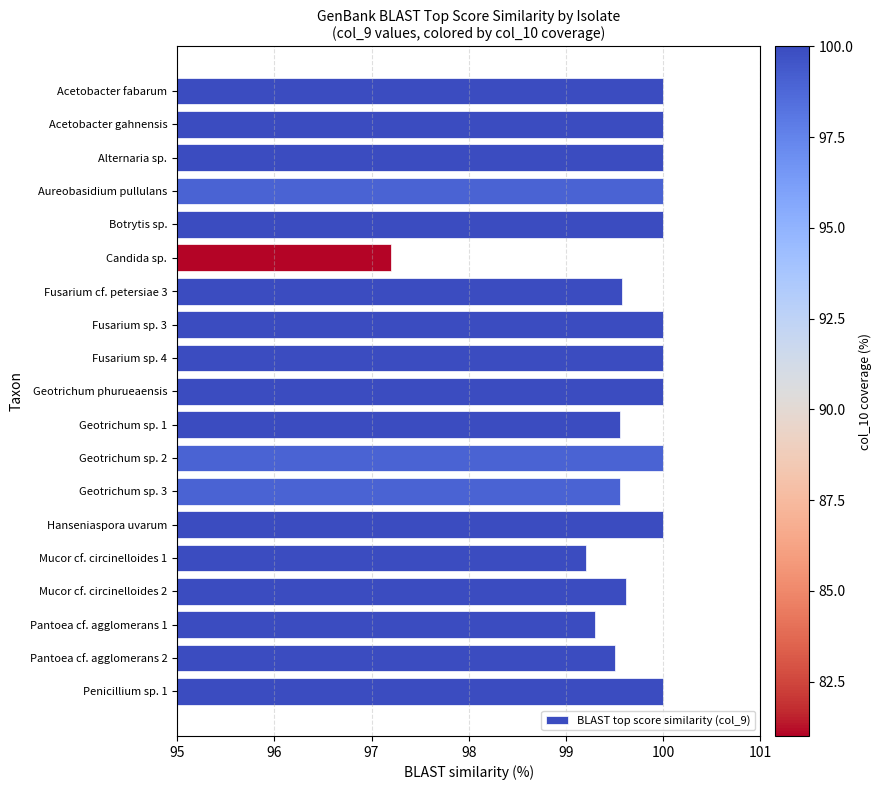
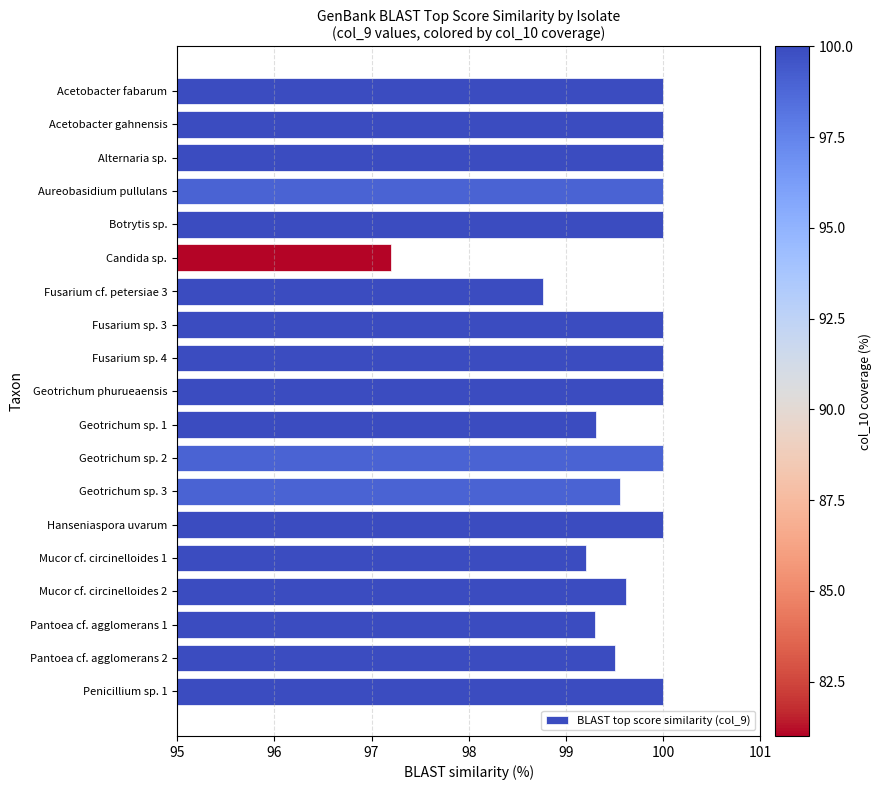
Fusarium cf. petersiae 3: 99.6 -> 98.8
Geotrichum sp. 1: 99.6 -> 99.3
